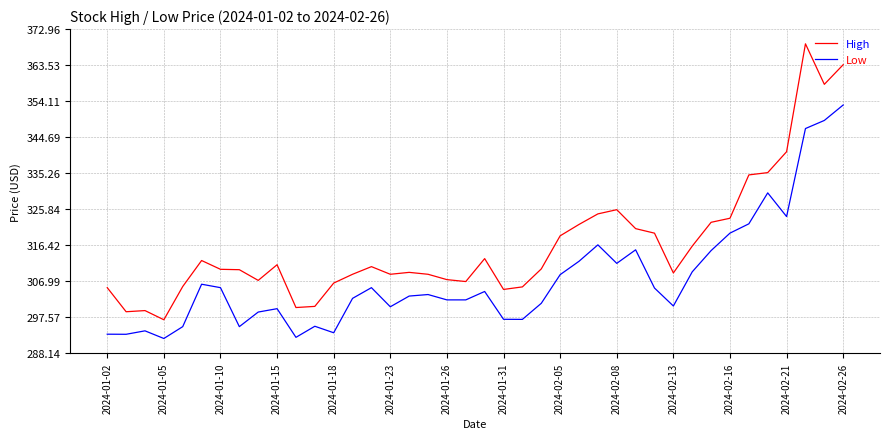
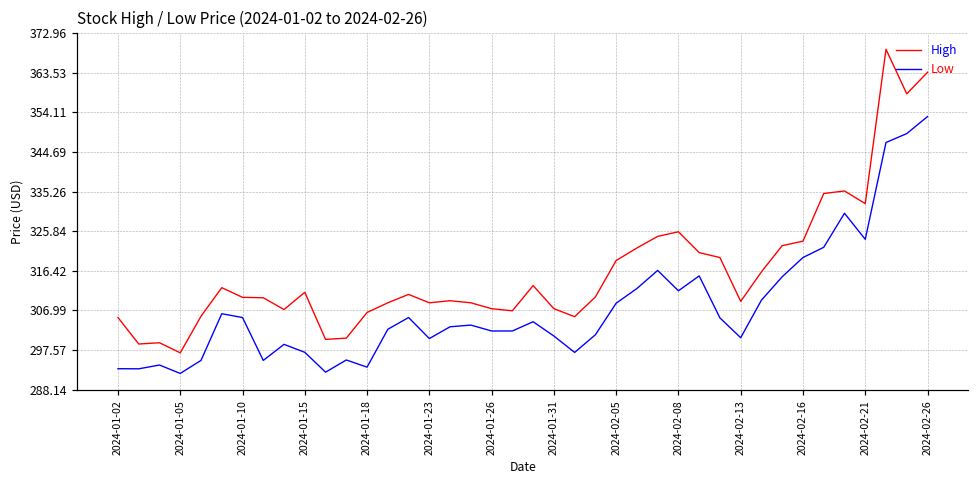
Low, 2024-01-15: 300 -> 297
High, 2024-01-31: 305 -> 307
Low, 2024-01-31: 297 -> 301
High, 2024-02-21: 341 -> 332
